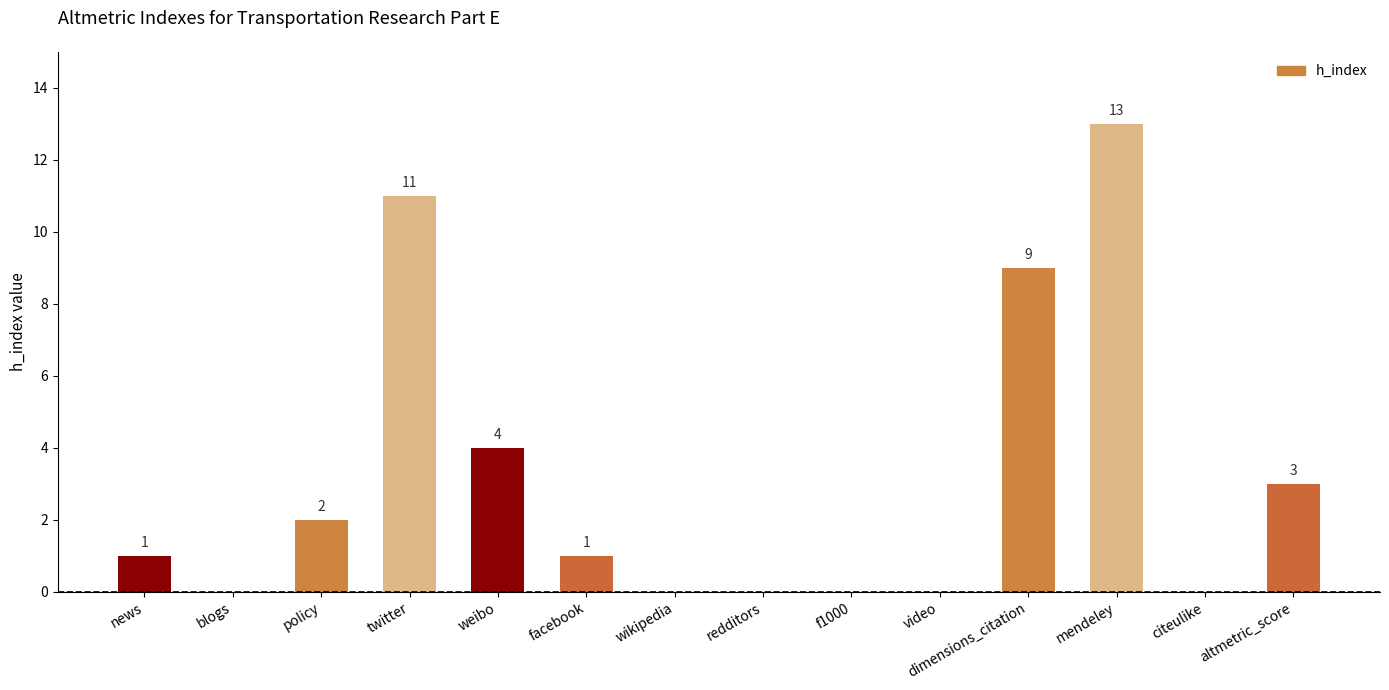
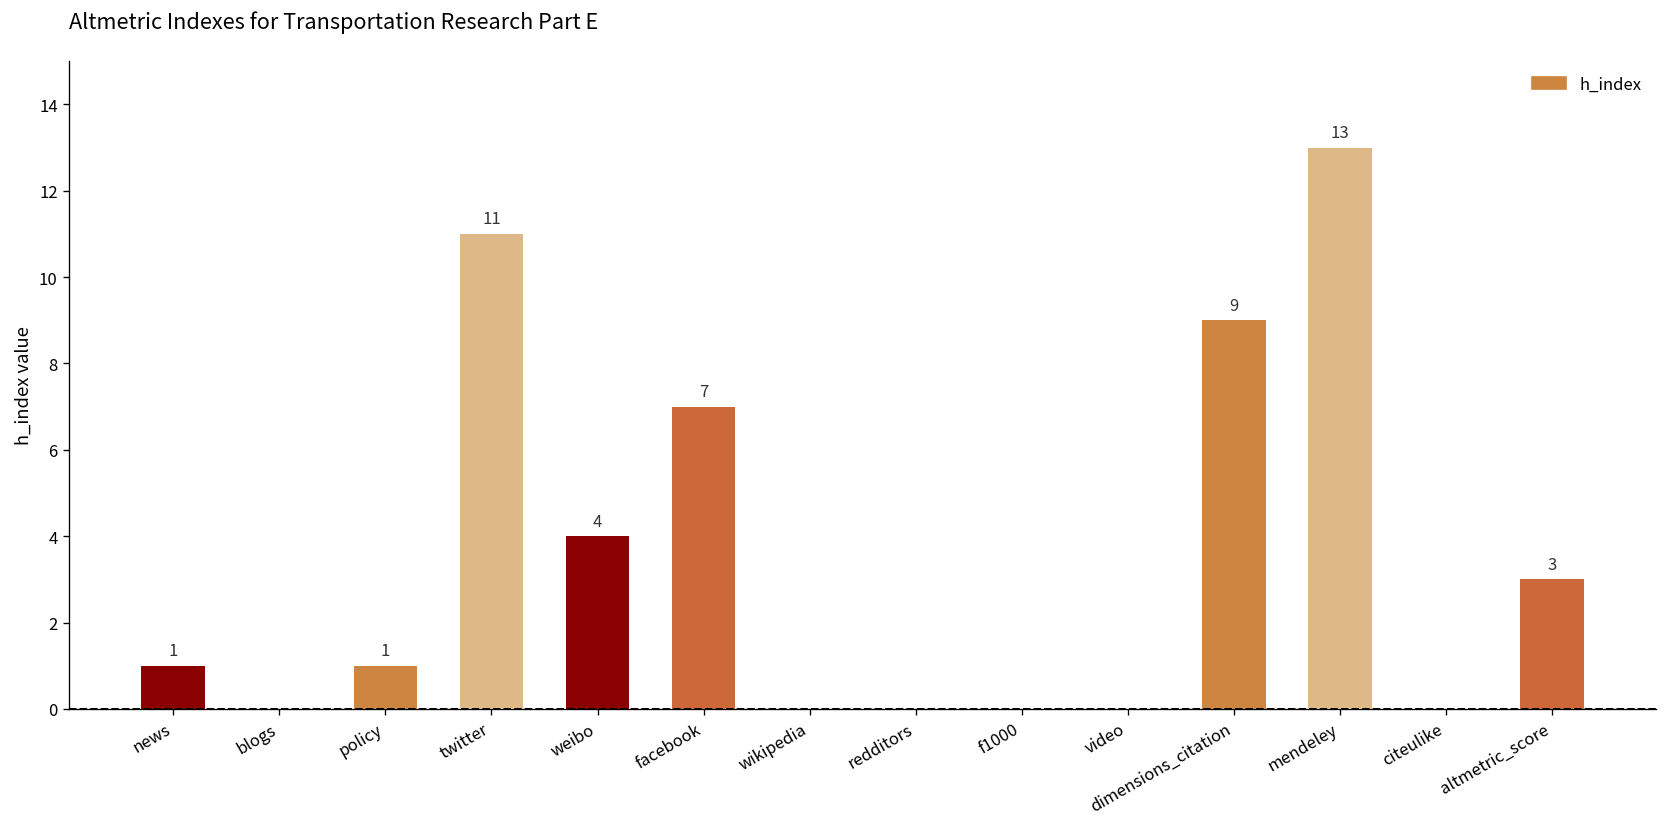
policy: 2 -> 1
facebook: 1 -> 7
